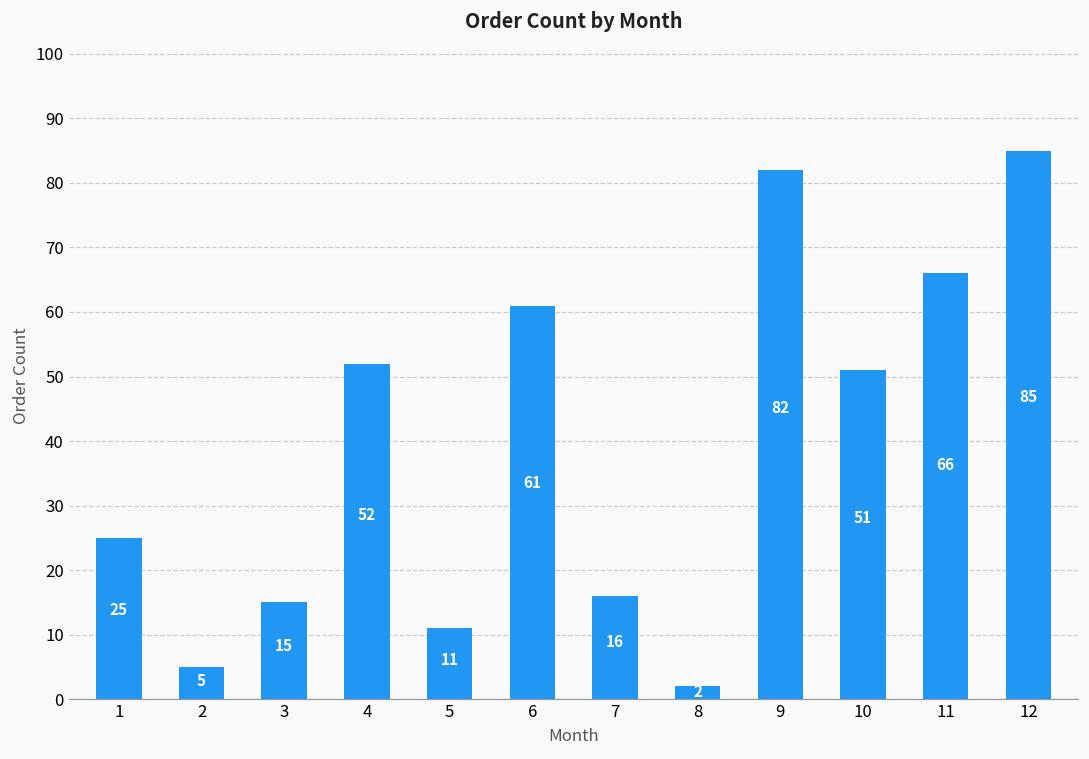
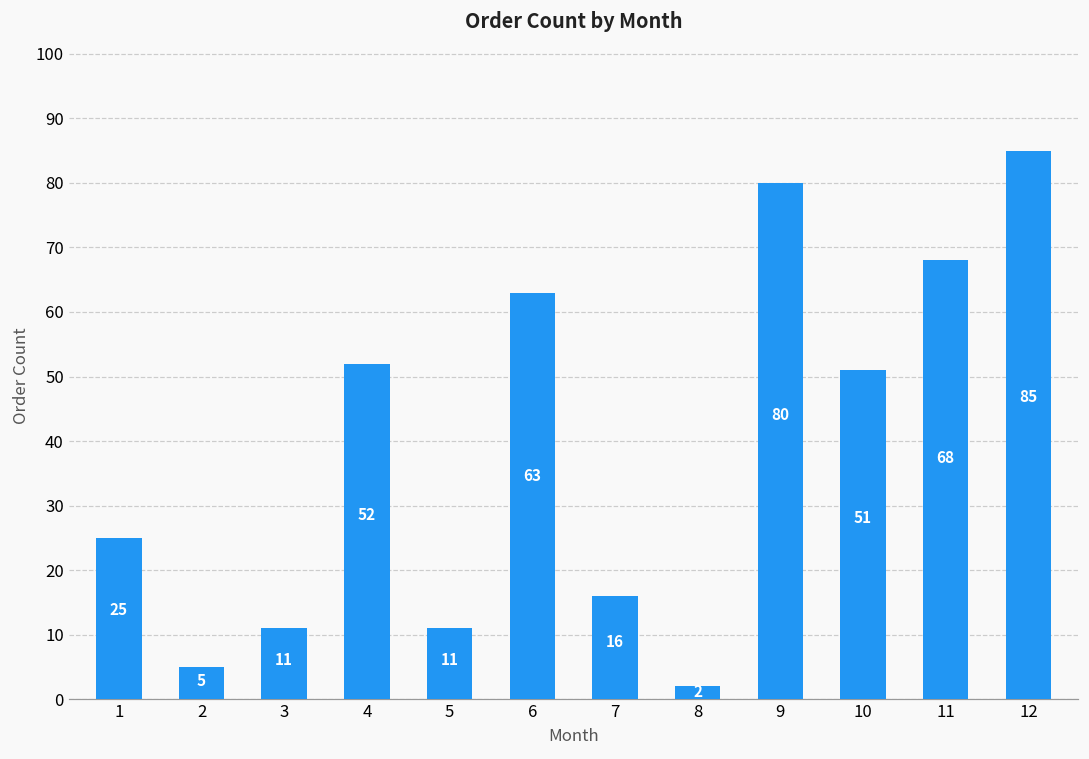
3: 15 -> 11
6: 61 -> 63
9: 82 -> 80
11: 66 -> 68
